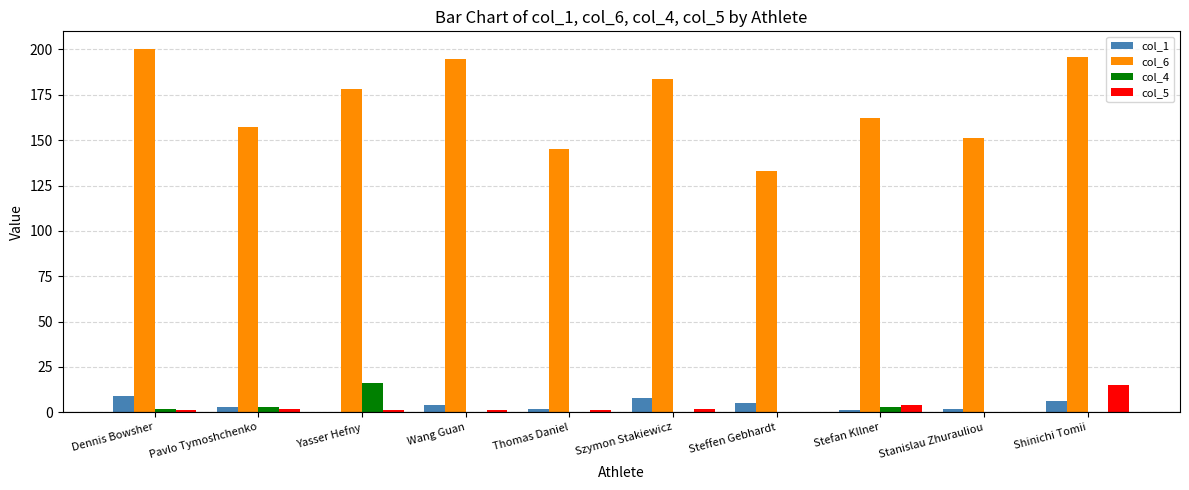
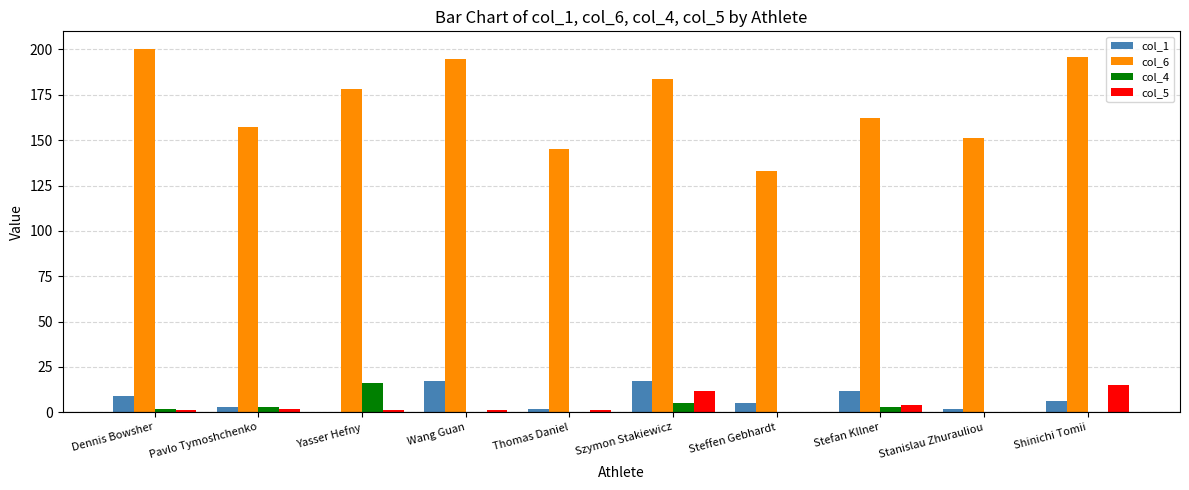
col_1, Wang Guan: 4 -> 17
col_1, Szymon Stakiewicz: 8 -> 17
col_4, Szymon Stakiewicz: 0 -> 5
col_5, Szymon Stakiewicz: 2 -> 12
col_1, Stefan Kllner: 1 -> 12
